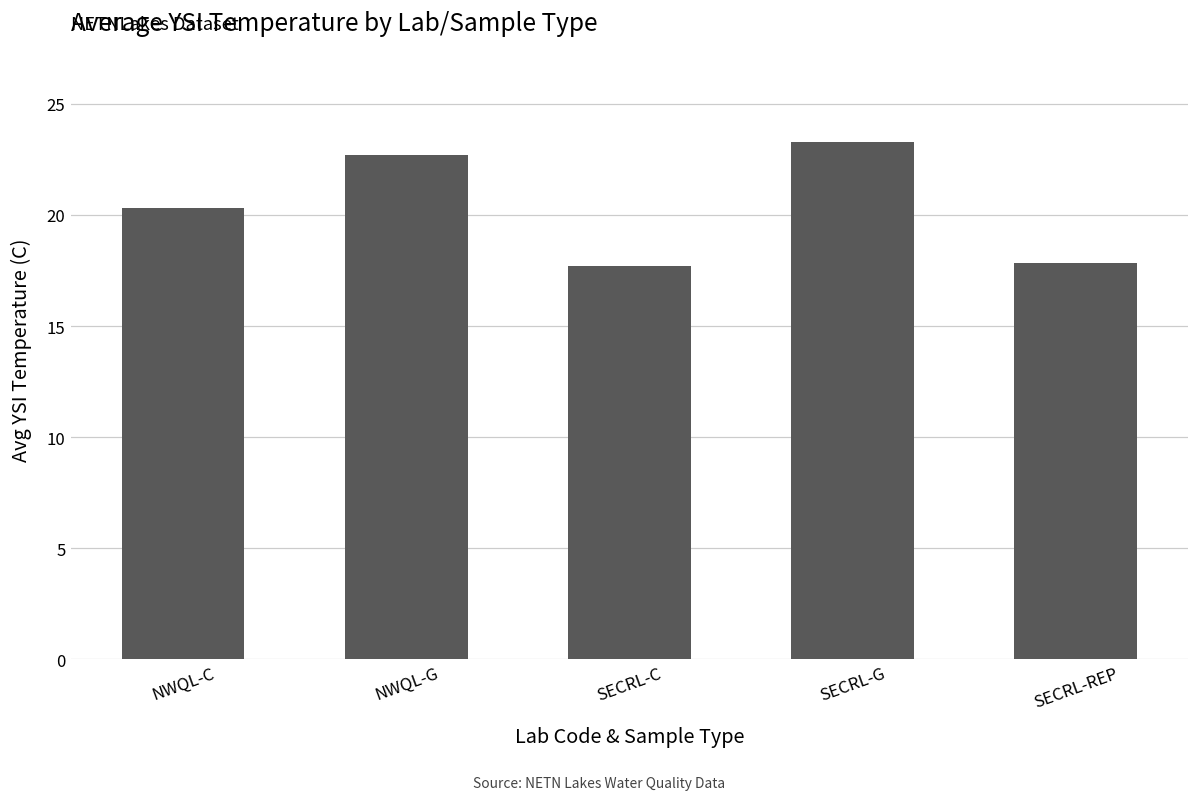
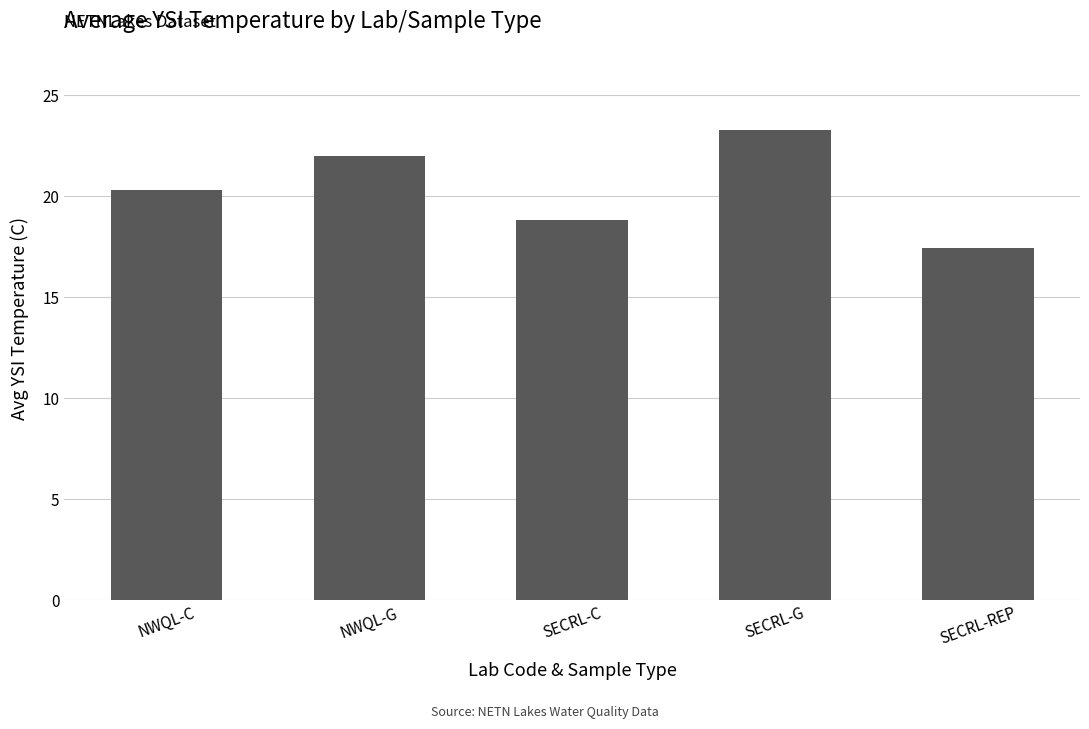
NWQL-G: 22.7 -> 22.0
SECRL-C: 17.7 -> 18.8
SECRL-REP: 17.9 -> 17.4
